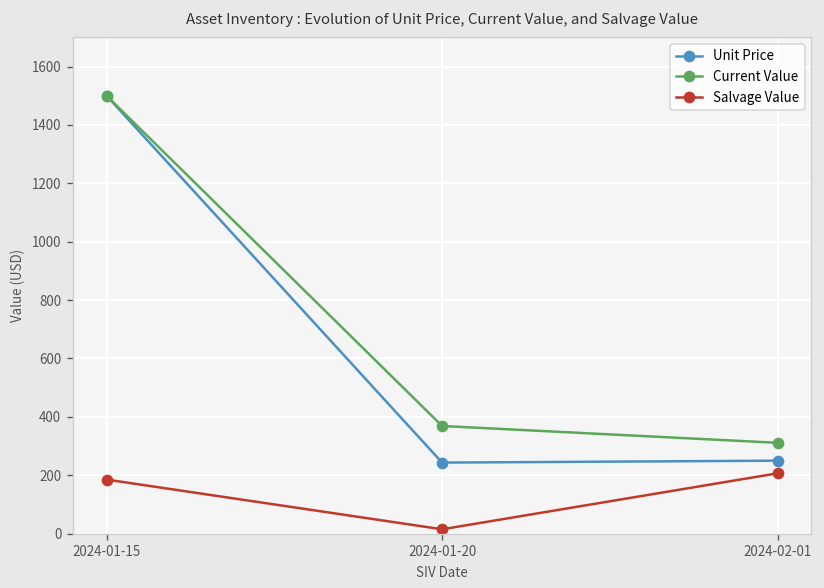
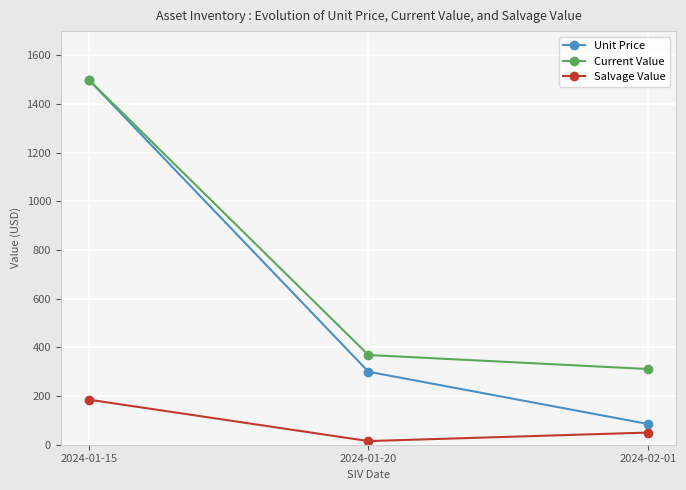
Unit Price, 2024-01-20: 240 -> 300
Unit Price, 2024-02-01: 250 -> 90
Salvage Value, 2024-02-01: 210 -> 50
